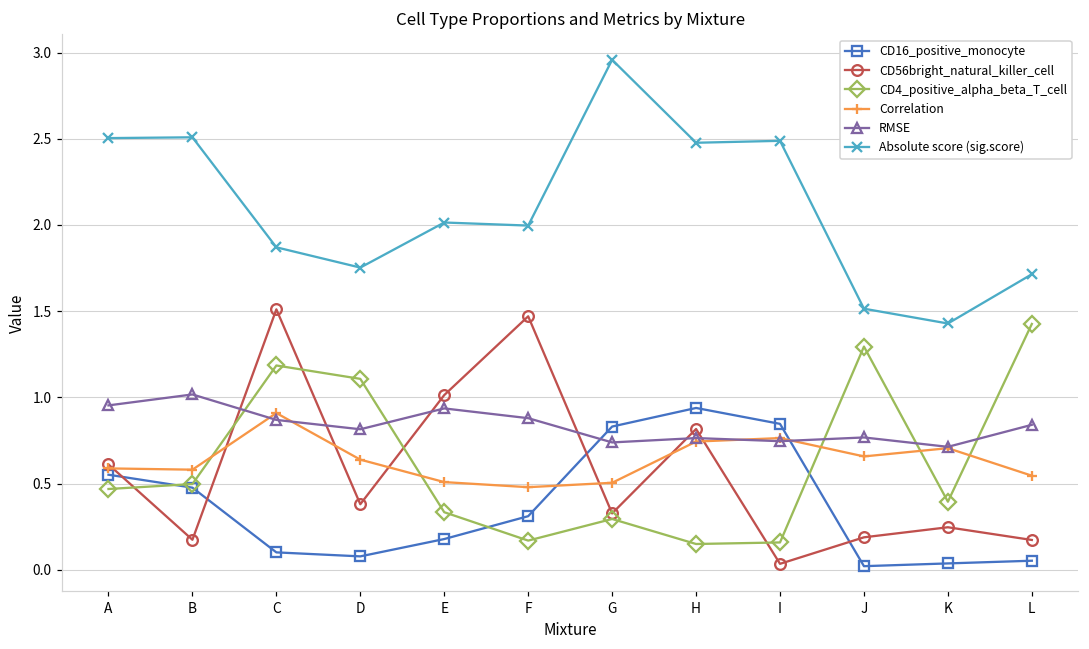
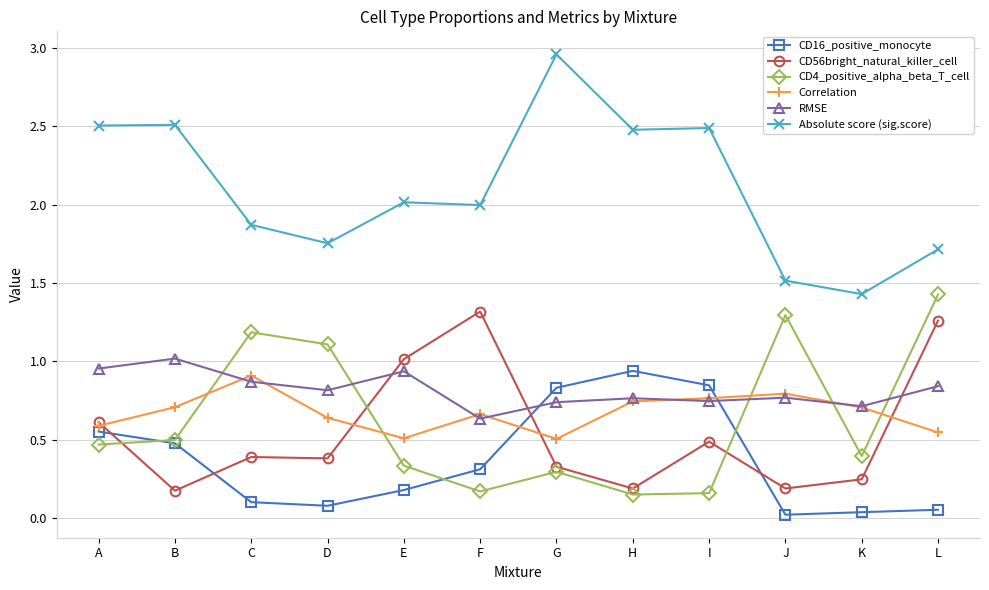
Correlation, B: 0.58 -> 0.71
CD56bright_natural_killer_cell, C: 1.51 -> 0.39
CD56bright_natural_killer_cell, F: 1.47 -> 1.32
Correlation, F: 0.48 -> 0.66
RMSE, F: 0.88 -> 0.63
CD56bright_natural_killer_cell, H: 0.82 -> 0.19
CD56bright_natural_killer_cell, I: 0.03 -> 0.49
Correlation, J: 0.66 -> 0.79
CD56bright_natural_killer_cell, L: 0.17 -> 1.26
